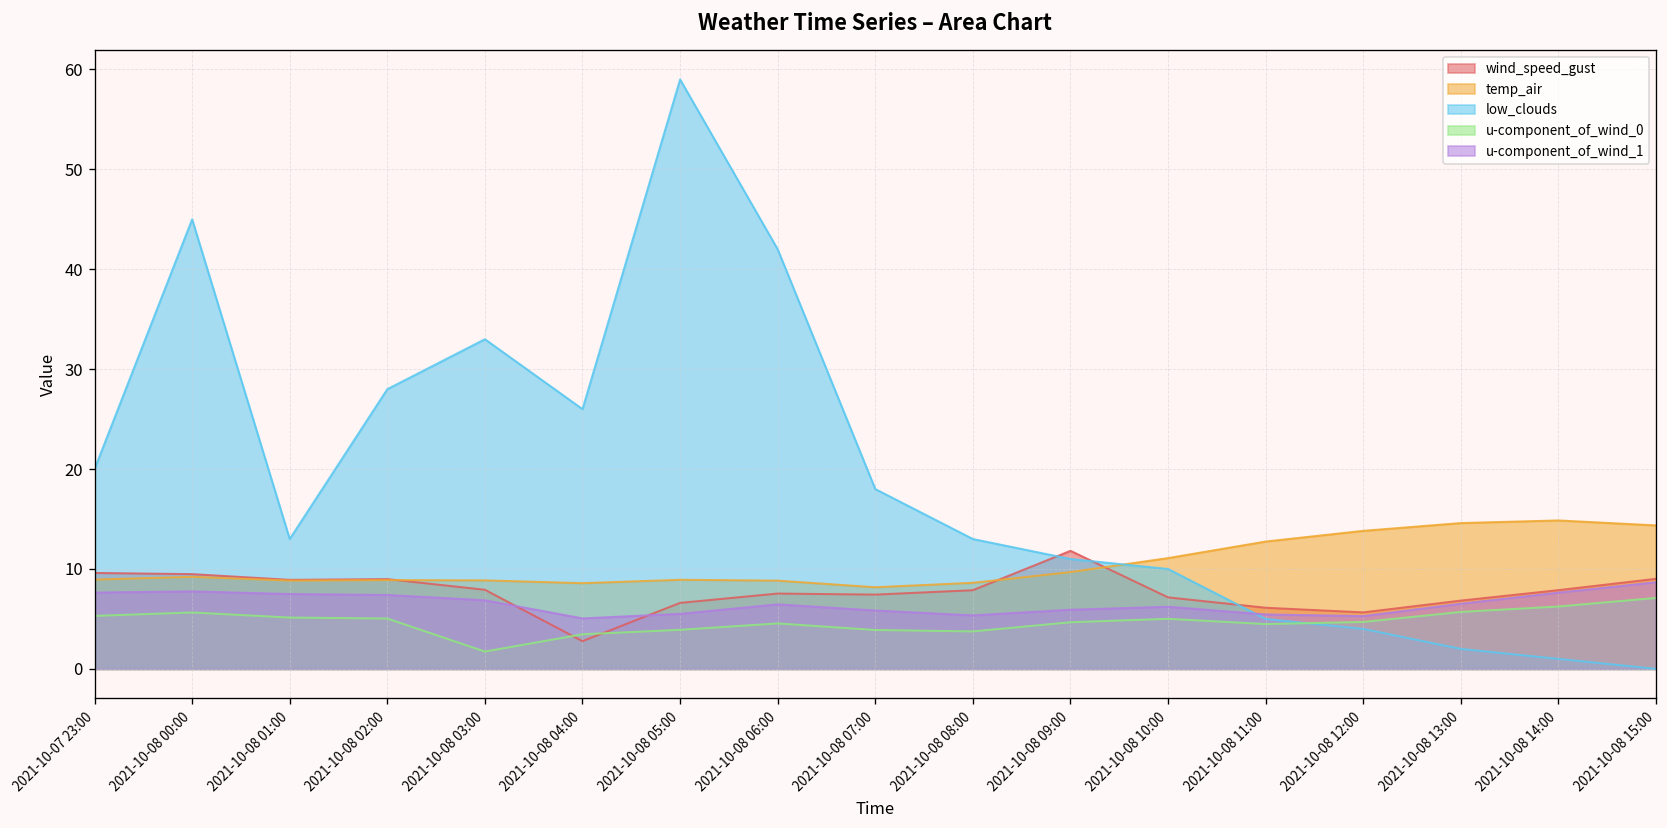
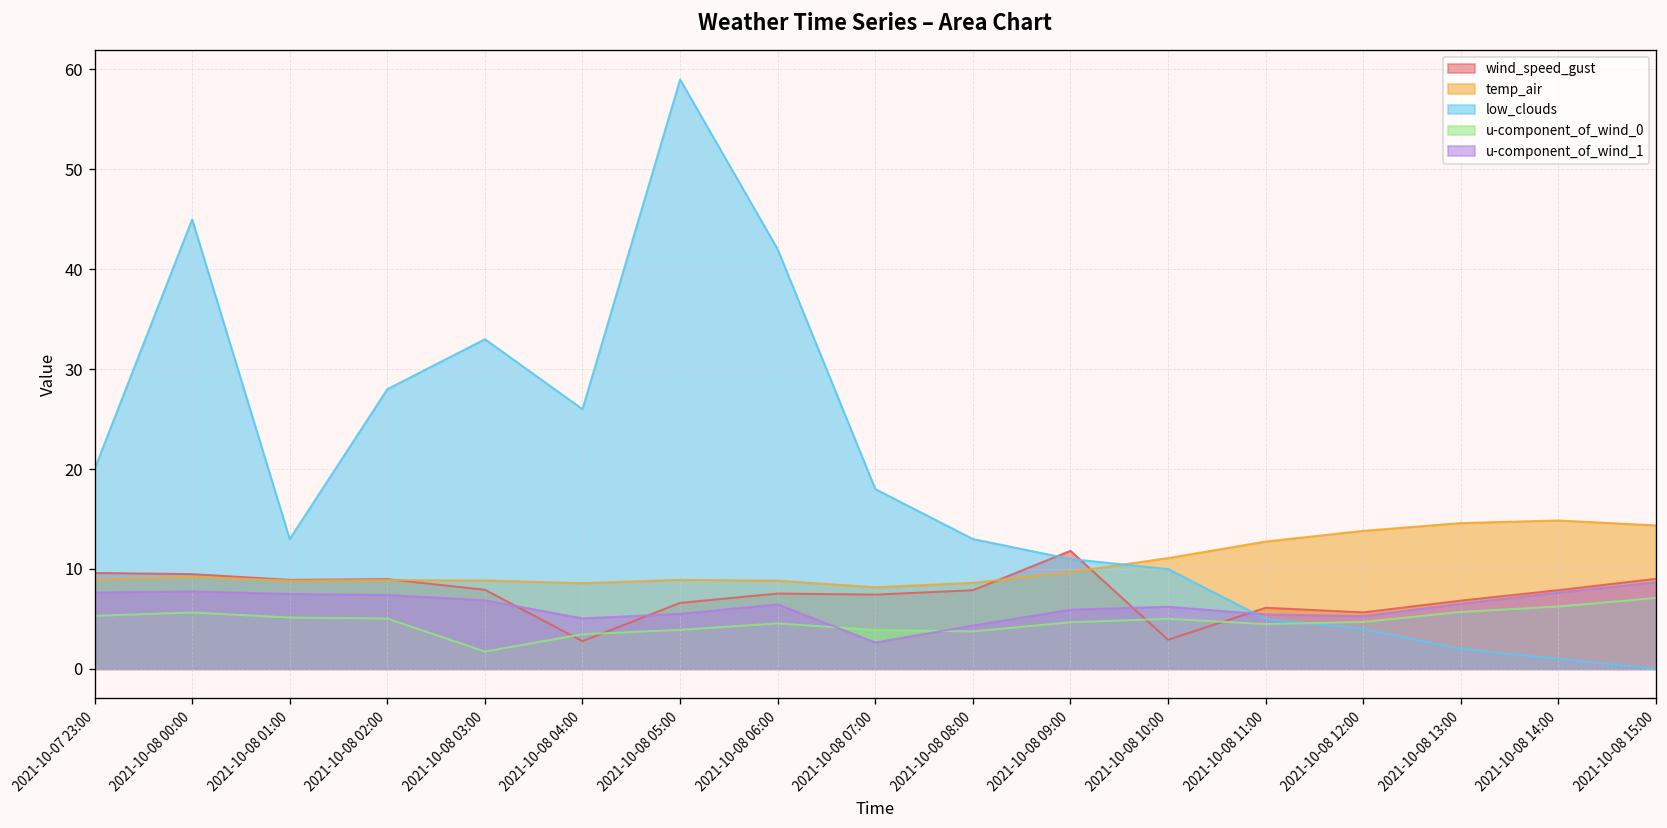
u-component_of_wind_1, 2021-10-08 07:00: 6 -> 3
u-component_of_wind_1, 2021-10-08 08:00: 5 -> 4
wind_speed_gust, 2021-10-08 10:00: 7 -> 3
